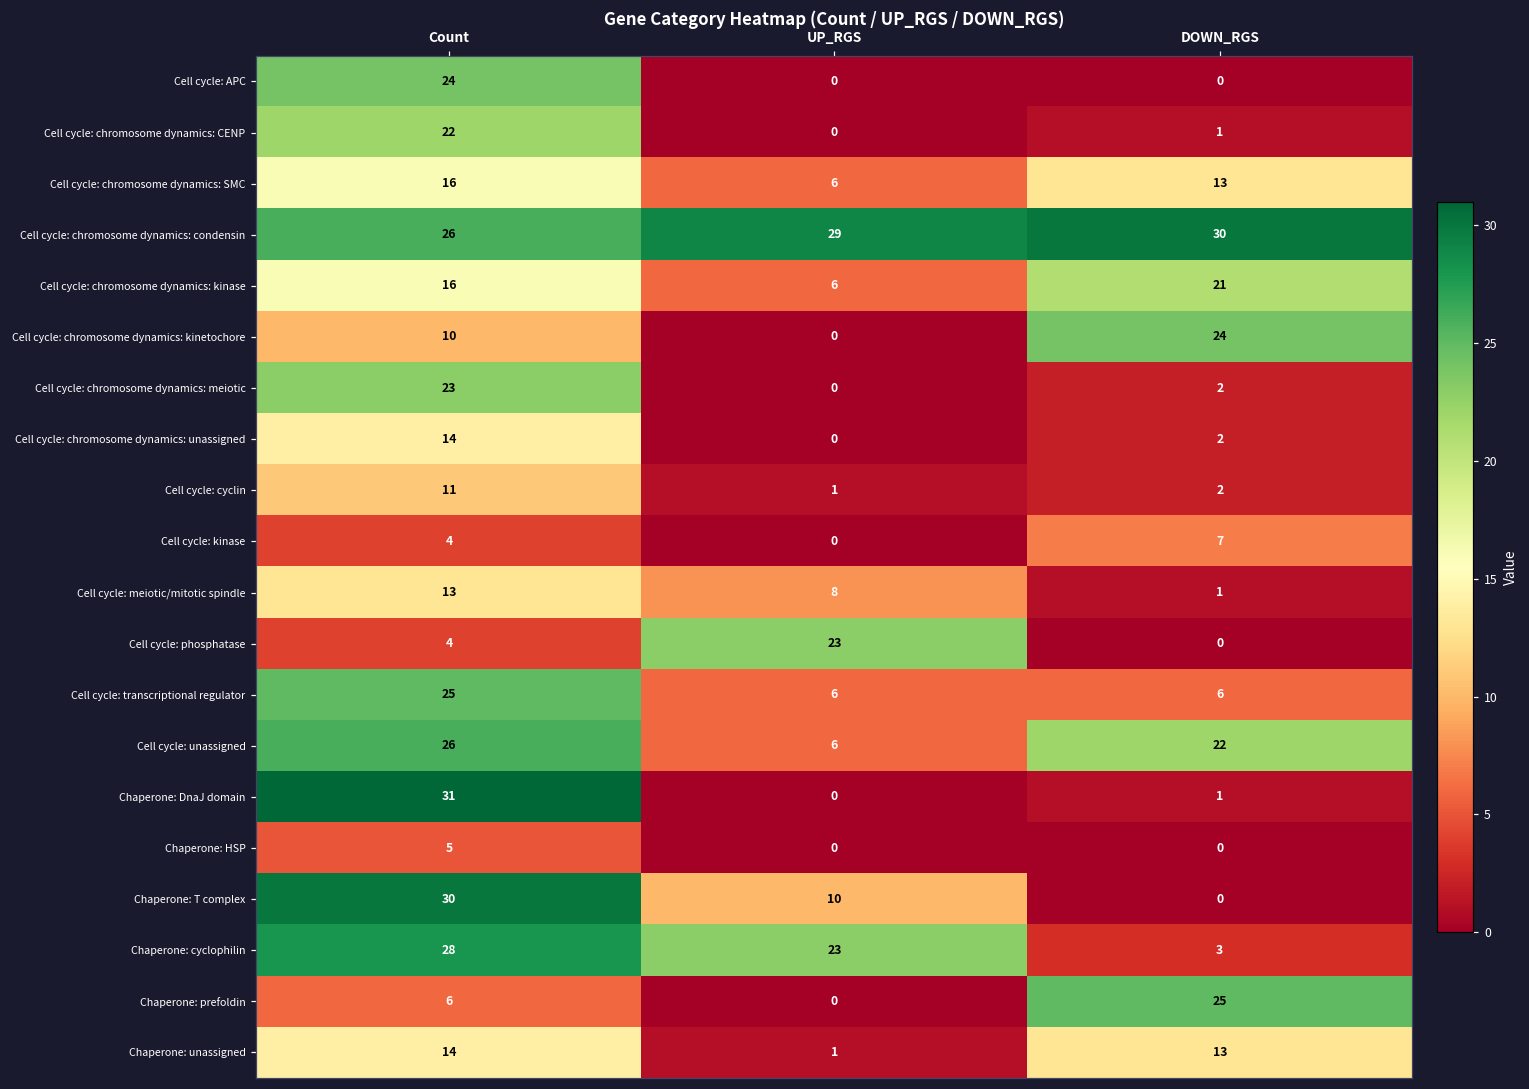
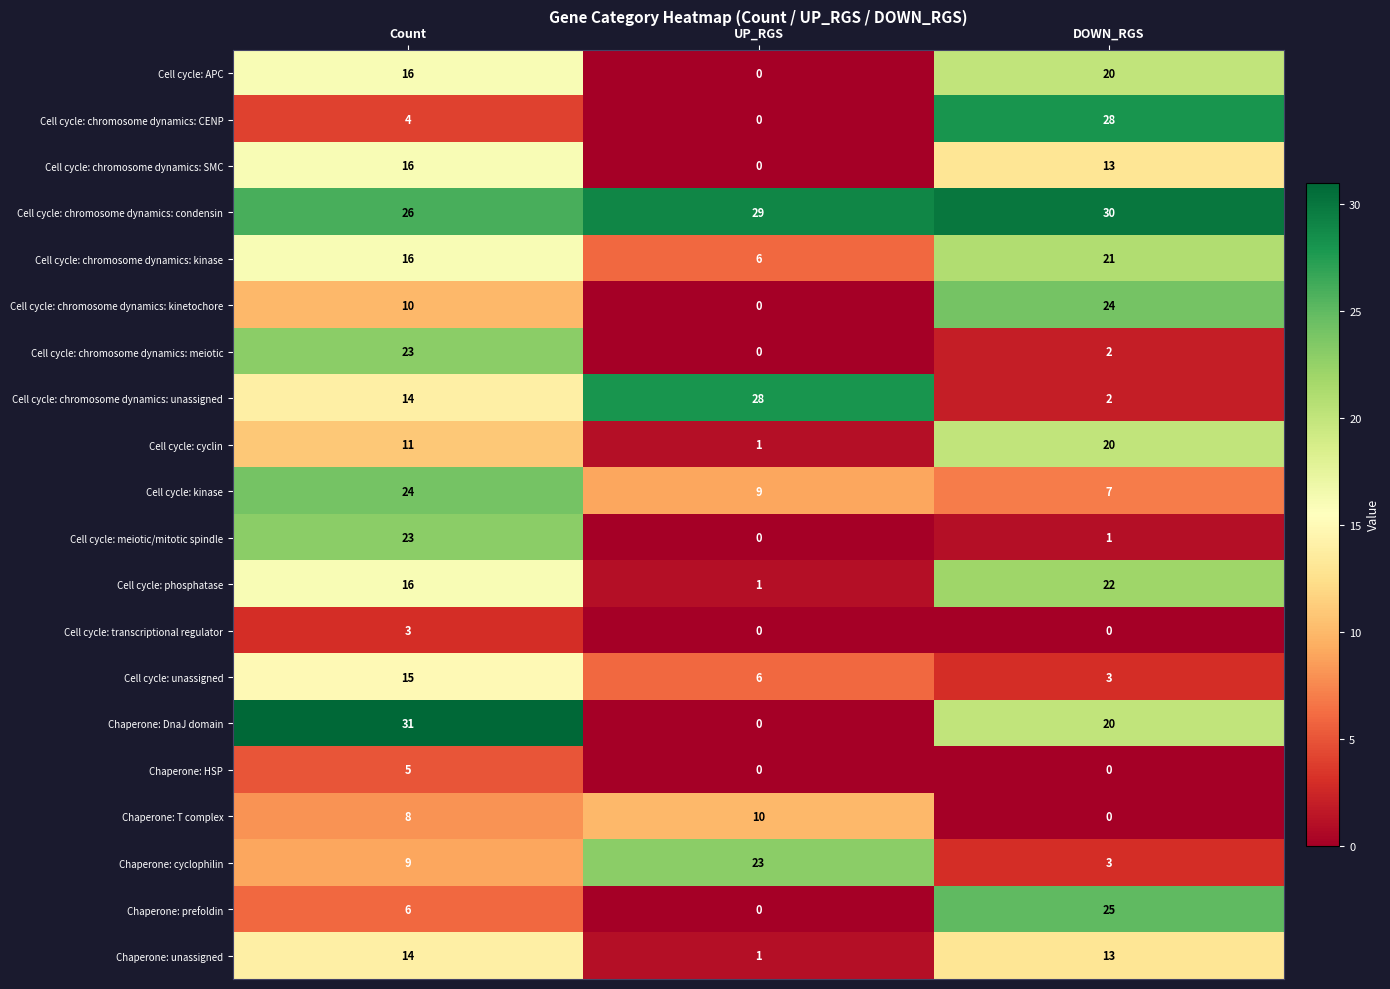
Cell cycle: APC, Count: 24 -> 16
Cell cycle: APC, DOWN_RGS: 0 -> 20
Cell cycle: chromosome dynamics: CENP, Count: 22 -> 4
Cell cycle: chromosome dynamics: CENP, DOWN_RGS: 1 -> 28
Cell cycle: chromosome dynamics: SMC, UP_RGS: 6 -> 0
Cell cycle: chromosome dynamics: unassigned, UP_RGS: 0 -> 28
Cell cycle: cyclin, DOWN_RGS: 2 -> 20
Cell cycle: kinase, Count: 4 -> 24
Cell cycle: kinase, UP_RGS: 0 -> 9
Cell cycle: meiotic/mitotic spindle, Count: 13 -> 23
Cell cycle: meiotic/mitotic spindle, UP_RGS: 8 -> 0
Cell cycle: phosphatase, Count: 4 -> 16
Cell cycle: phosphatase, UP_RGS: 23 -> 1
Cell cycle: phosphatase, DOWN_RGS: 0 -> 22
Cell cycle: transcriptional regulator, Count: 25 -> 3
Cell cycle: transcriptional regulator, UP_RGS: 6 -> 0
Cell cycle: transcriptional regulator, DOWN_RGS: 6 -> 0
Cell cycle: unassigned, Count: 26 -> 15
Cell cycle: unassigned, DOWN_RGS: 22 -> 3
Chaperone: DnaJ domain, DOWN_RGS: 1 -> 20
Chaperone: T complex, Count: 30 -> 8
Chaperone: cyclophilin, Count: 28 -> 9
